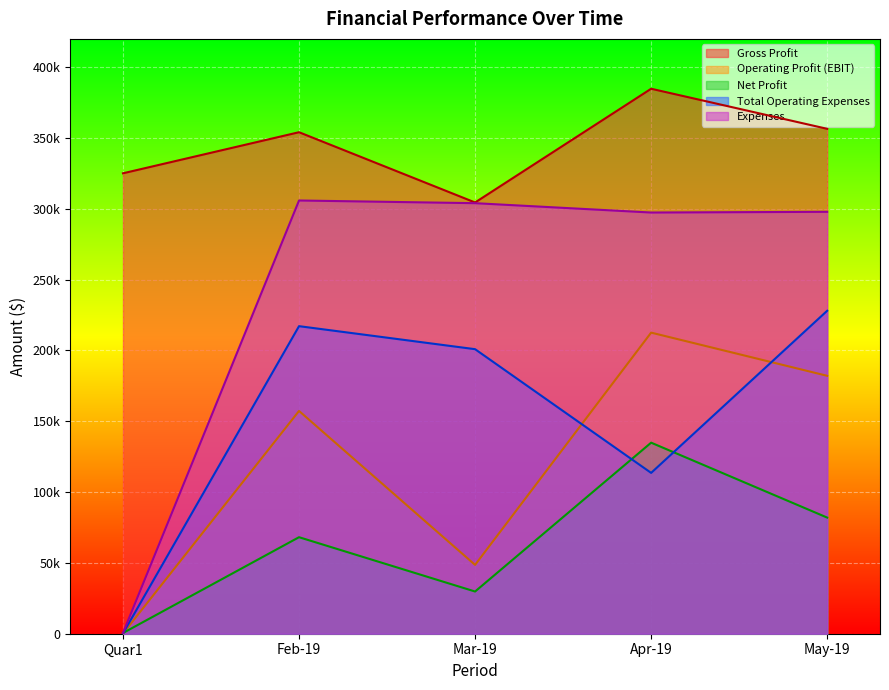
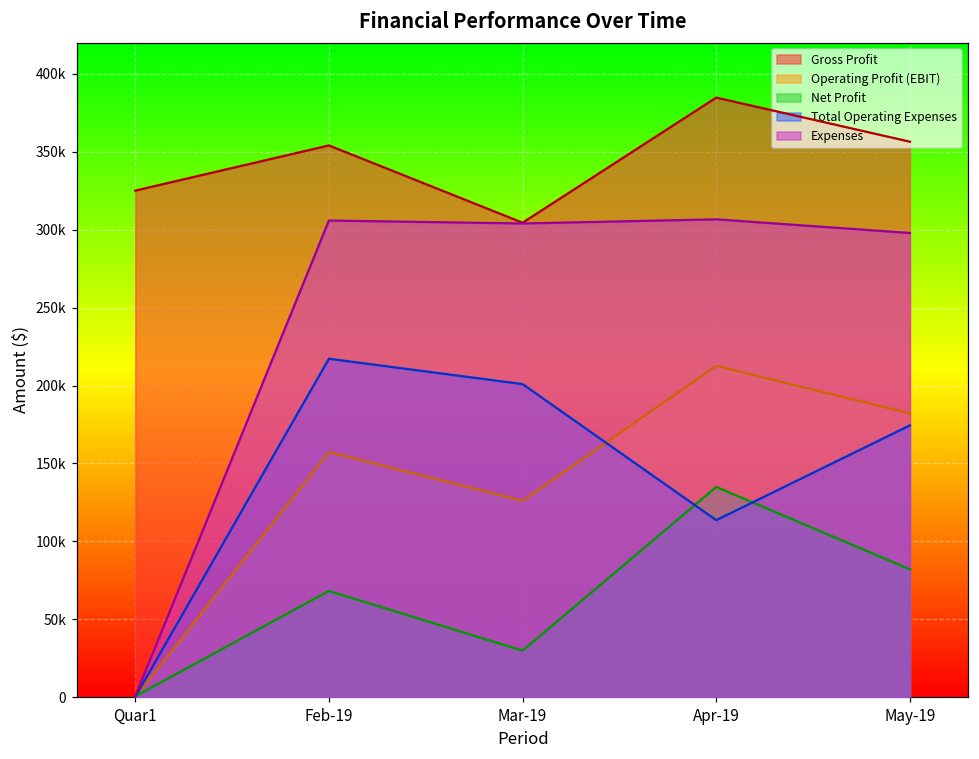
Operating Profit (EBIT), Mar-19: 49000 -> 126000
Expenses, Apr-19: 297000 -> 307000
Total Operating Expenses, May-19: 228000 -> 174000
